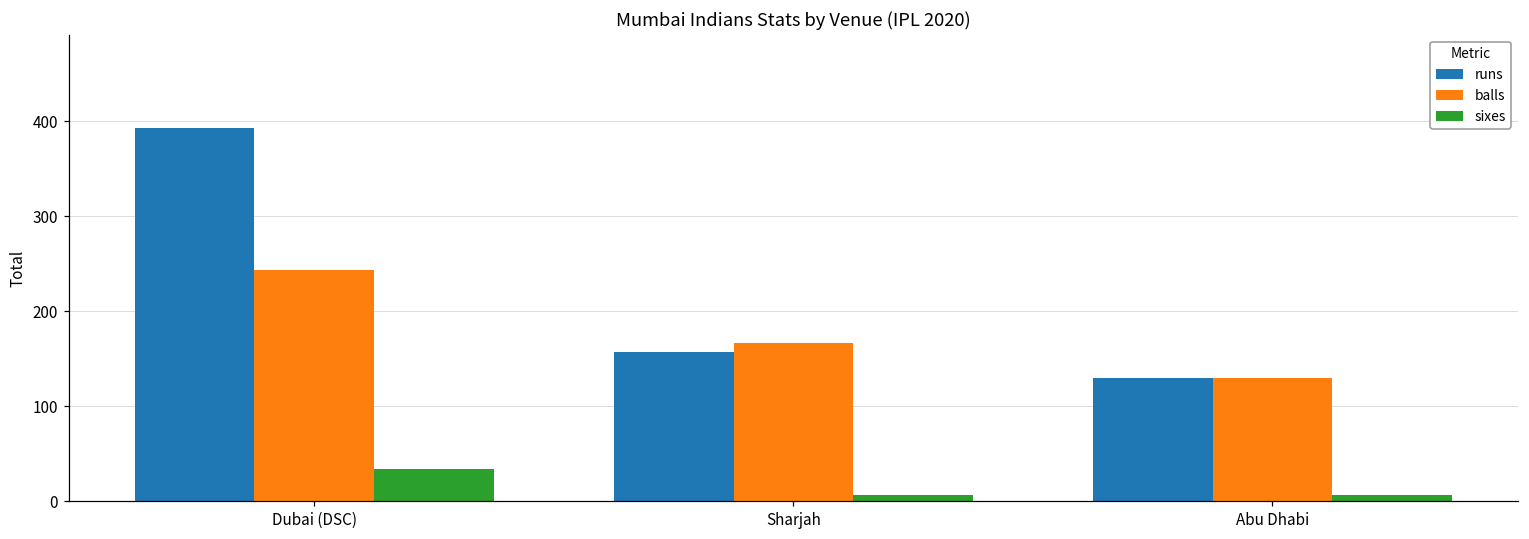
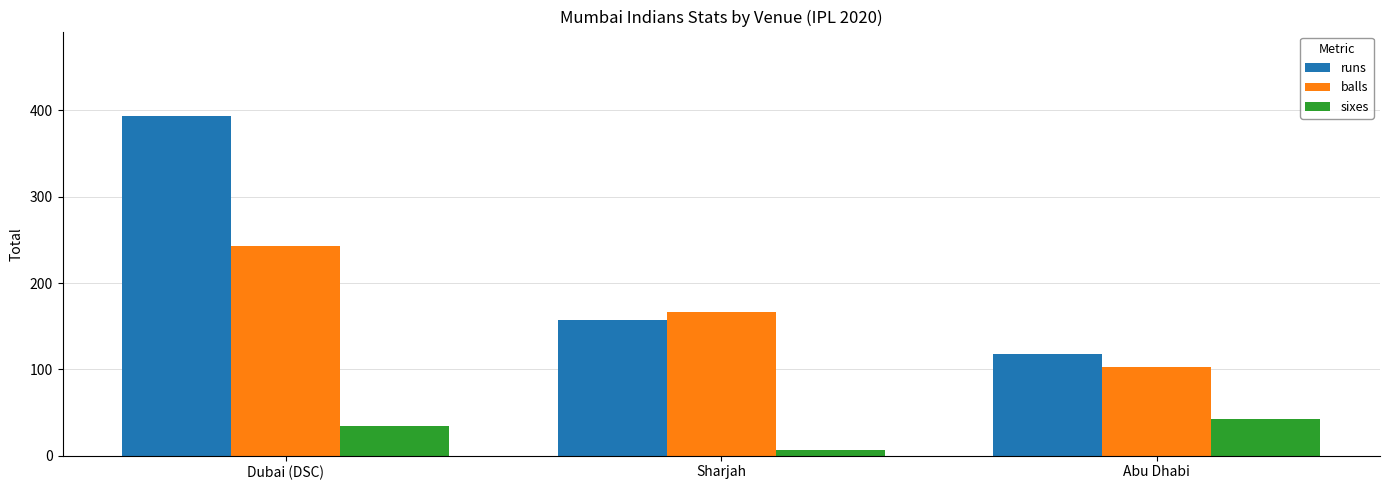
runs, Abu Dhabi: 130 -> 120
balls, Abu Dhabi: 130 -> 100
sixes, Abu Dhabi: 10 -> 40
